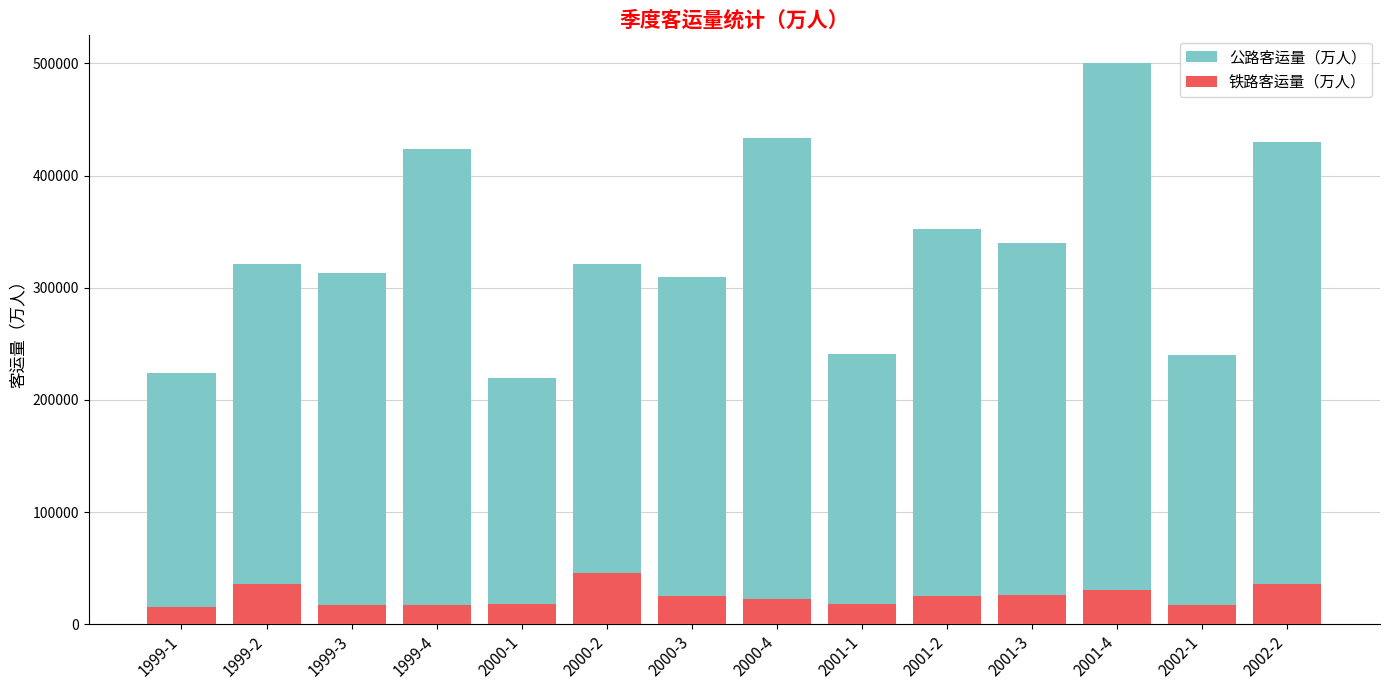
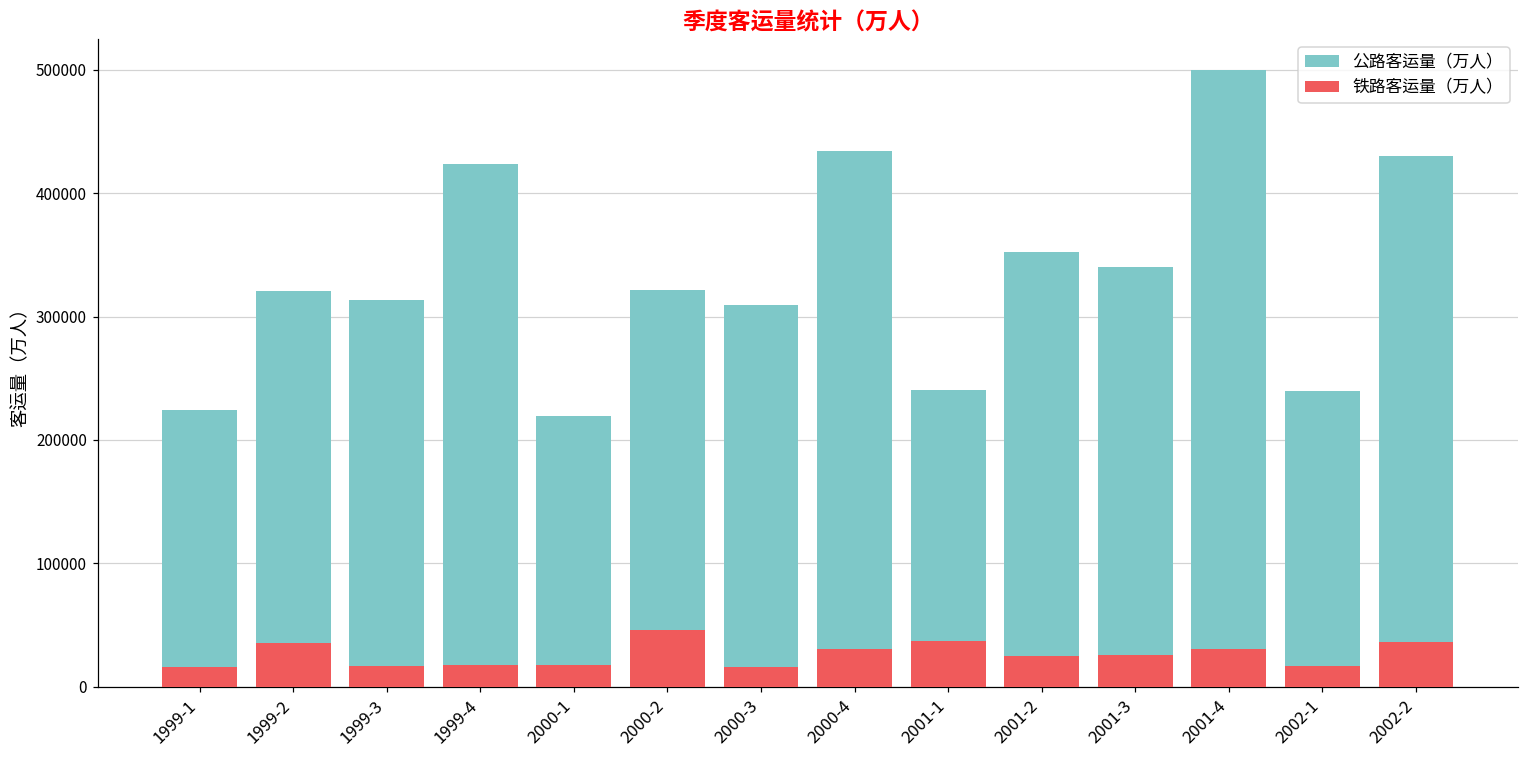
铁路客运量（万人）, 2000-3: 26000 -> 16000
铁路客运量（万人）, 2000-4: 23000 -> 31000
铁路客运量（万人）, 2001-1: 18000 -> 37000
